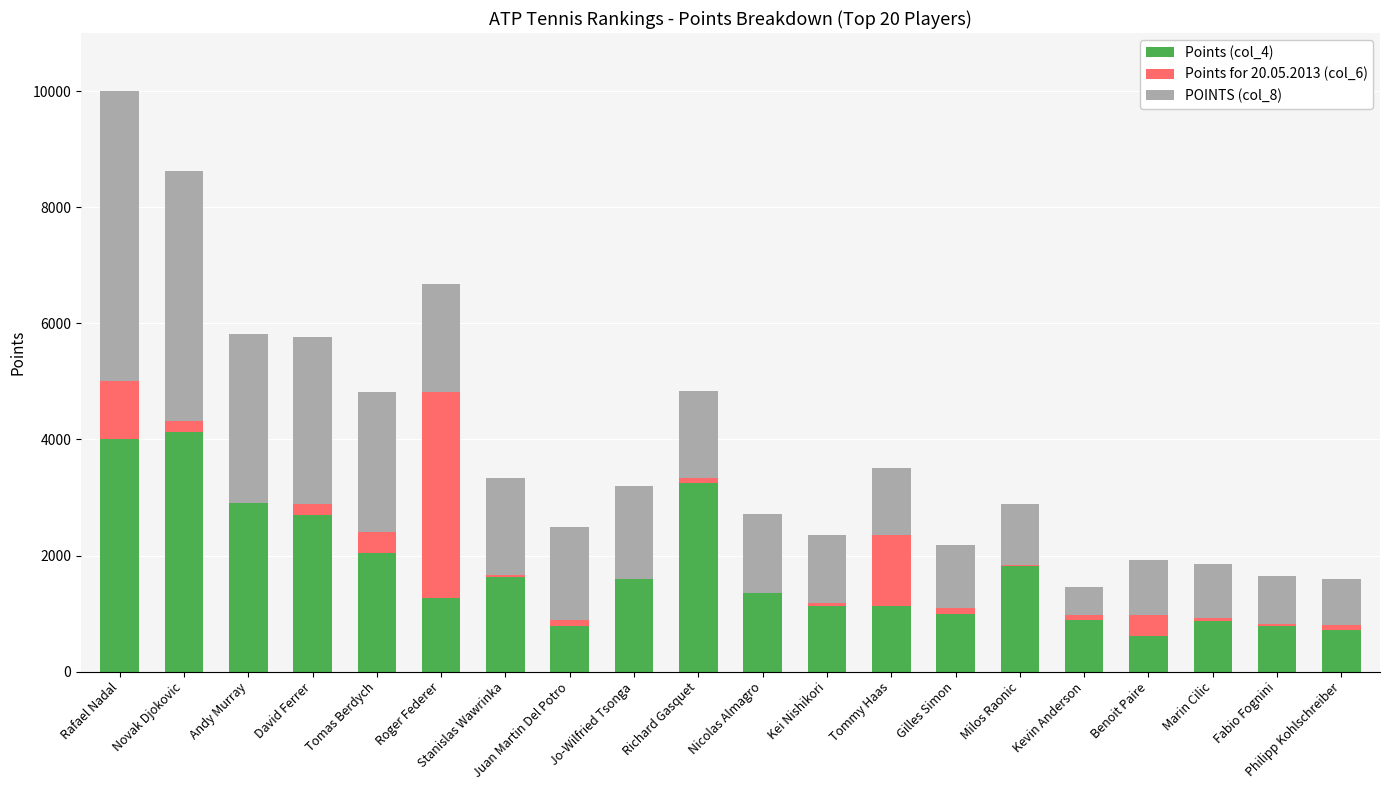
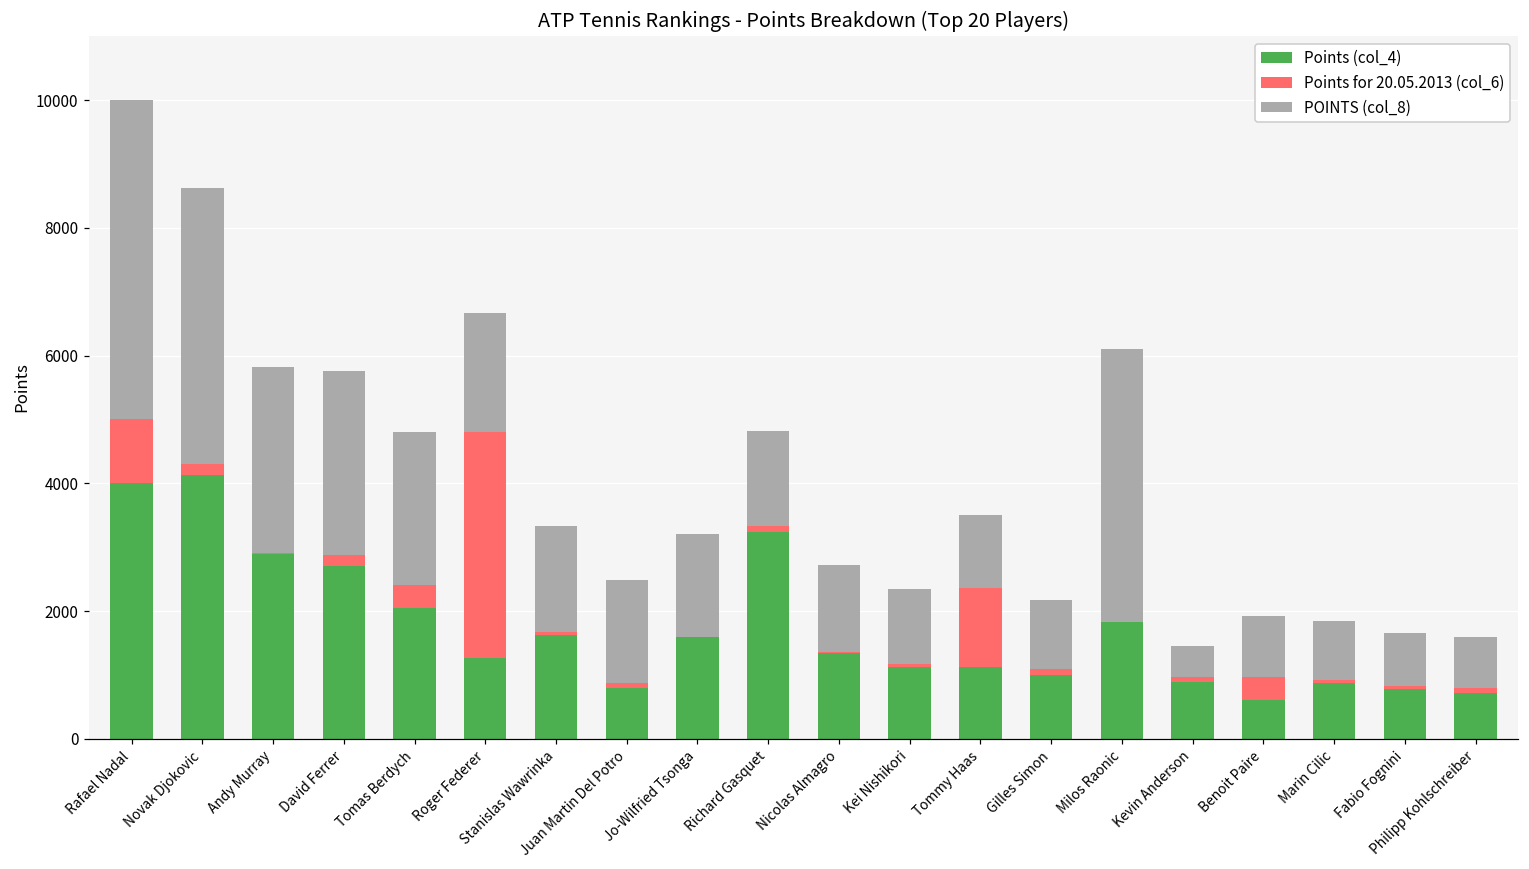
POINTS (col_8), Milos Raonic: 1100 -> 4300
